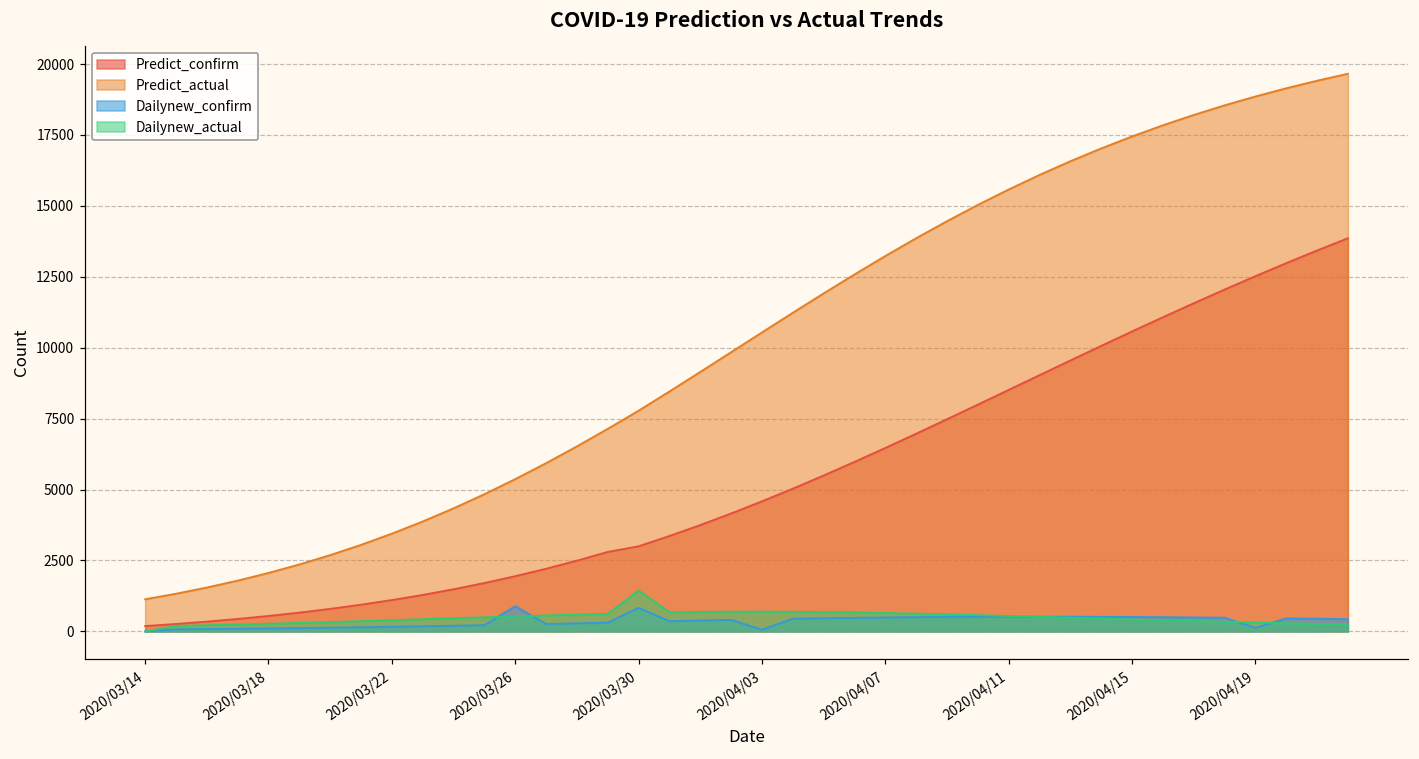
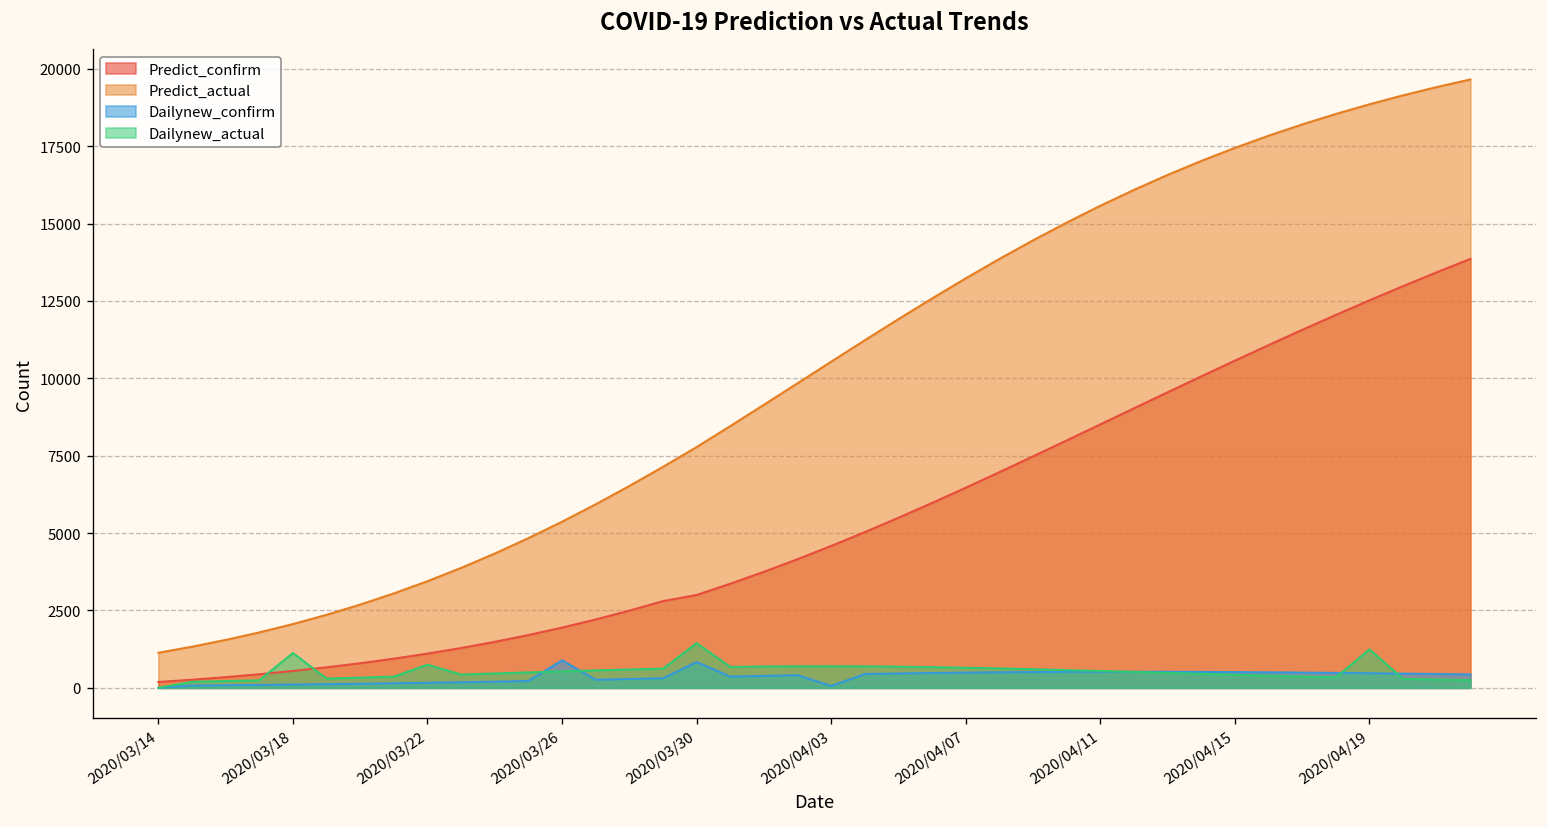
Dailynew_actual, 2020/03/18: 300 -> 1100
Dailynew_actual, 2020/03/22: 400 -> 700
Dailynew_confirm, 2020/04/19: 100 -> 500
Dailynew_actual, 2020/04/19: 300 -> 1200
